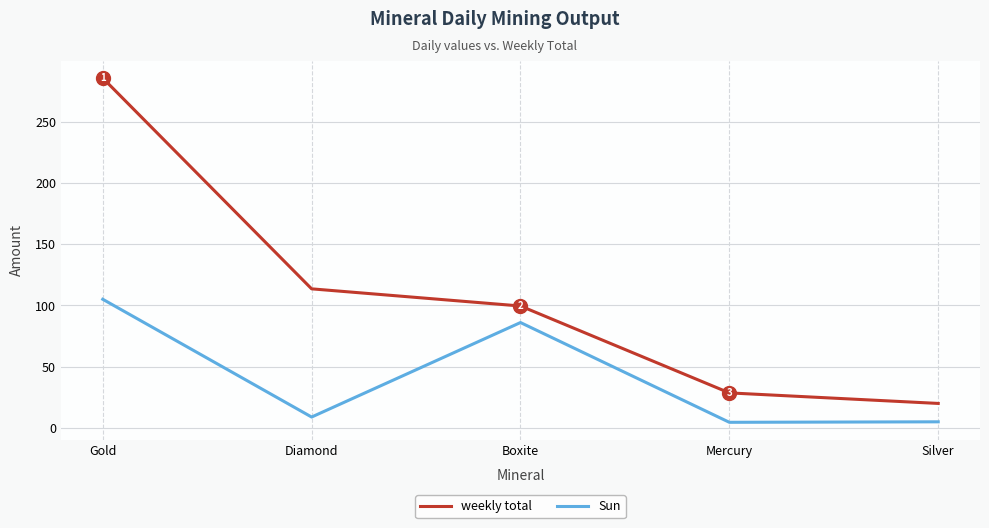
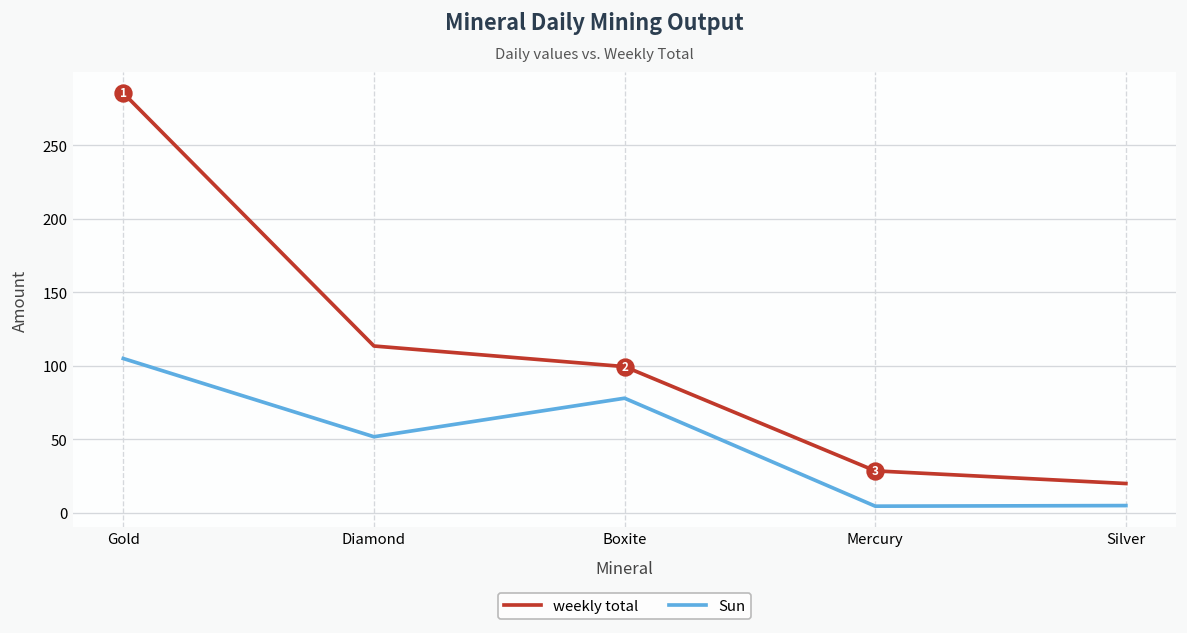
Sun, Diamond: 9 -> 52
Sun, Boxite: 86 -> 78
